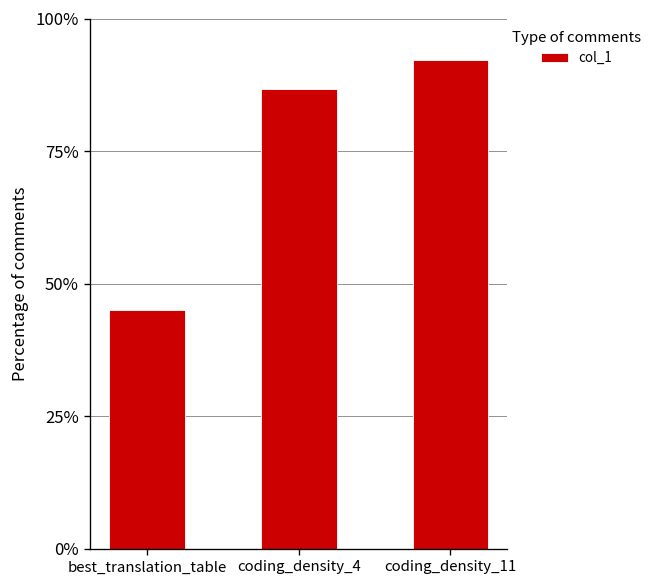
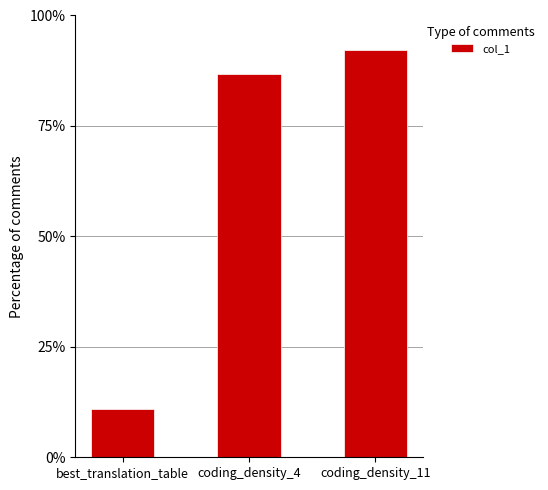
best_translation_table: 45% -> 11%
